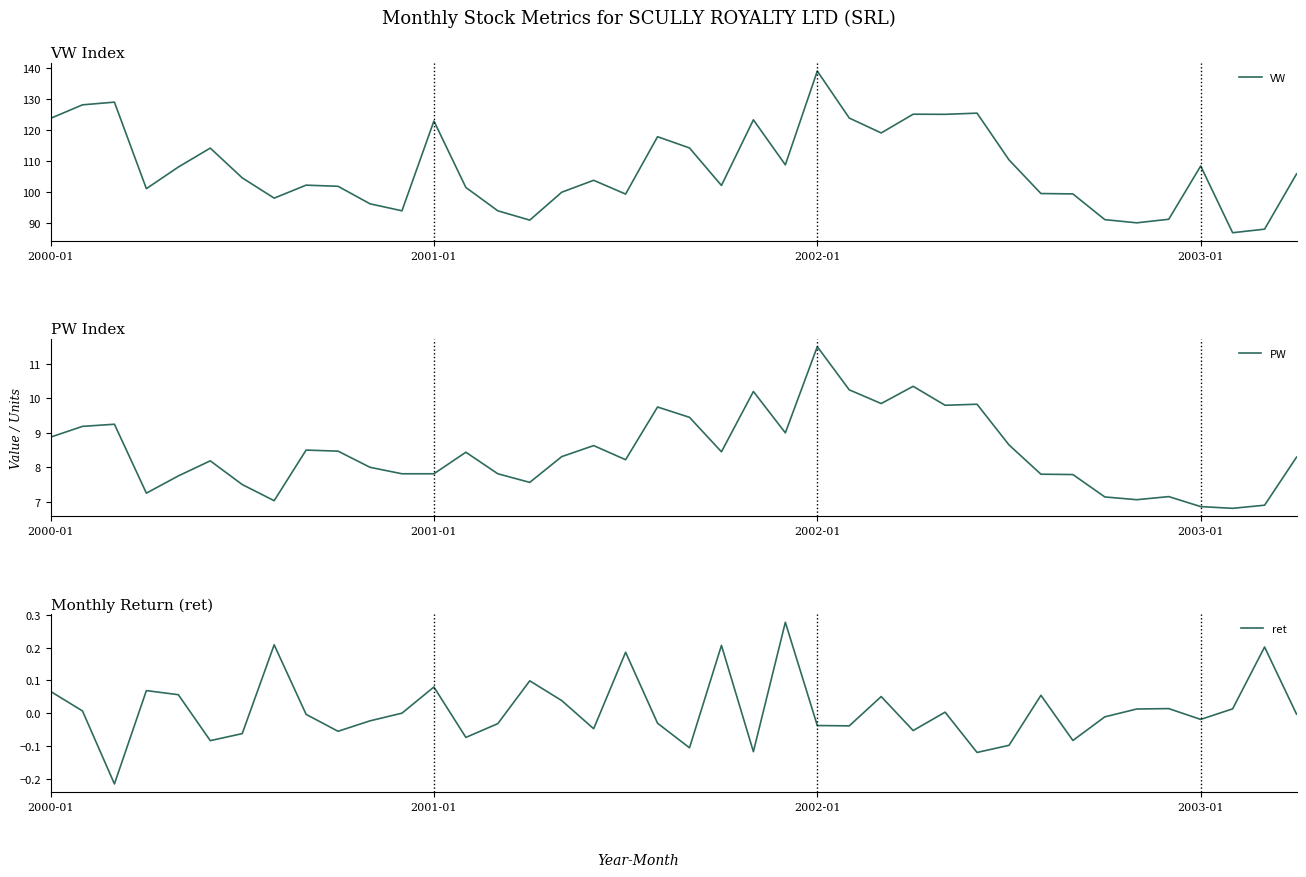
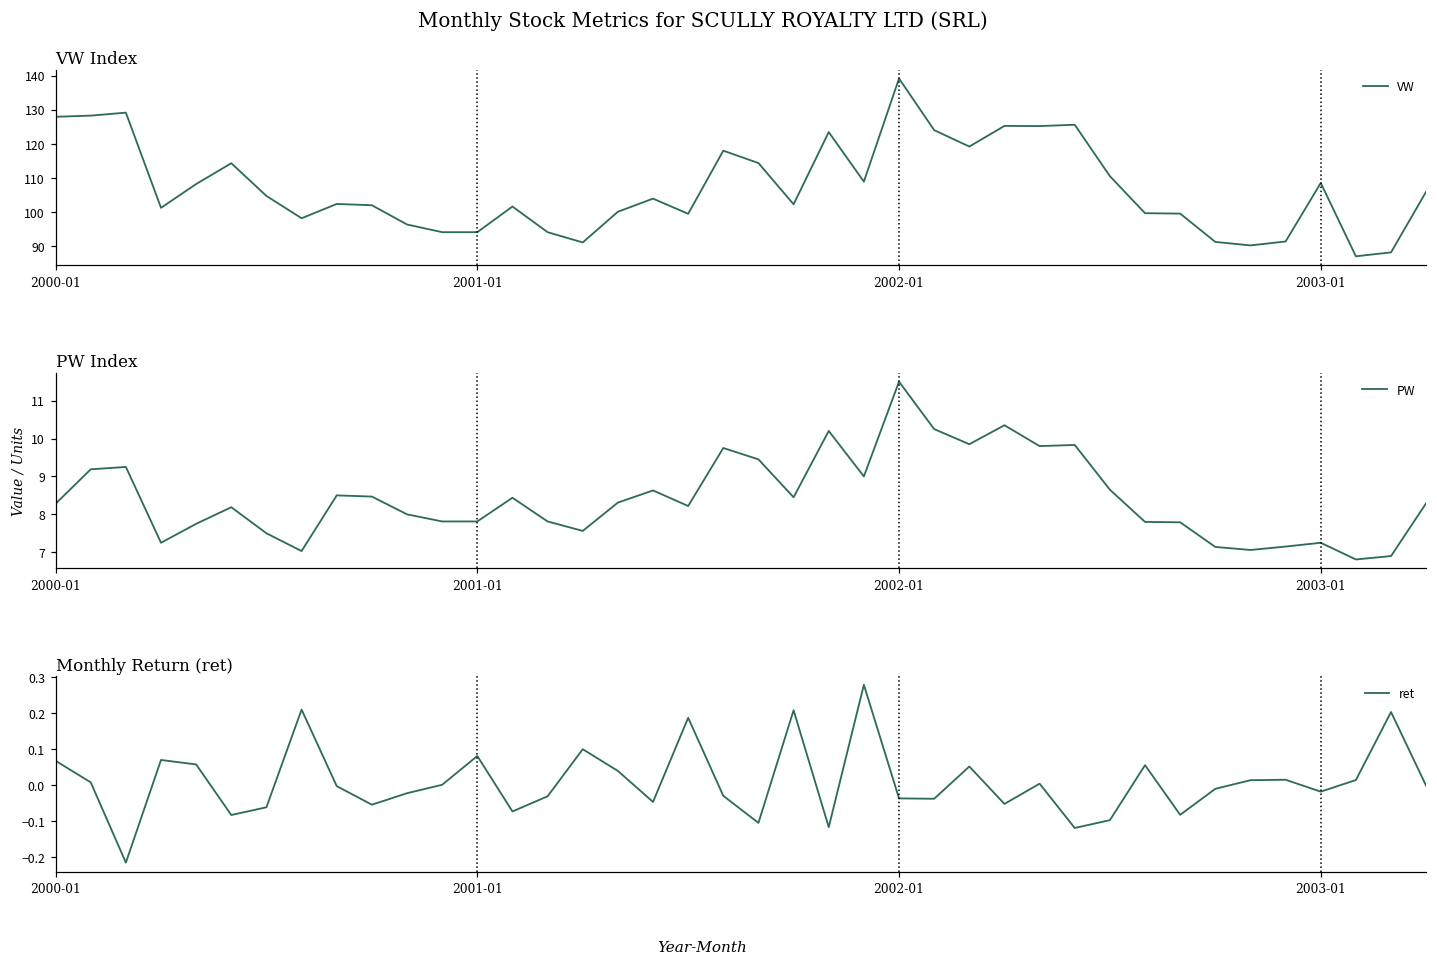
VW Index, 2000-01: 124 -> 128
VW Index, 2001-01: 123 -> 94
PW Index, 2000-01: 8.9 -> 8.3
PW Index, 2003-01: 6.9 -> 7.3
